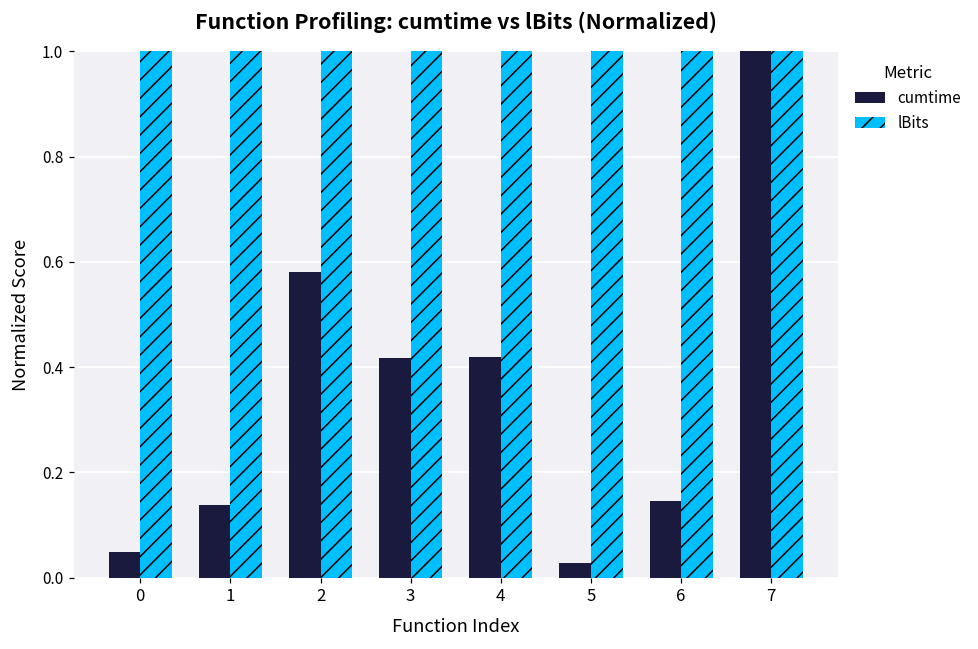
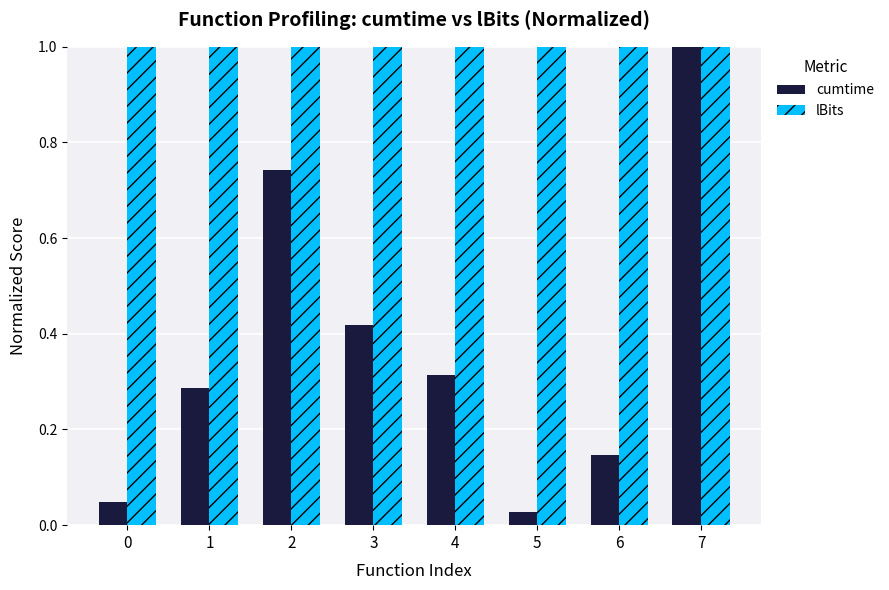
cumtime, 1: 0.14 -> 0.29
cumtime, 2: 0.58 -> 0.74
cumtime, 4: 0.42 -> 0.31
